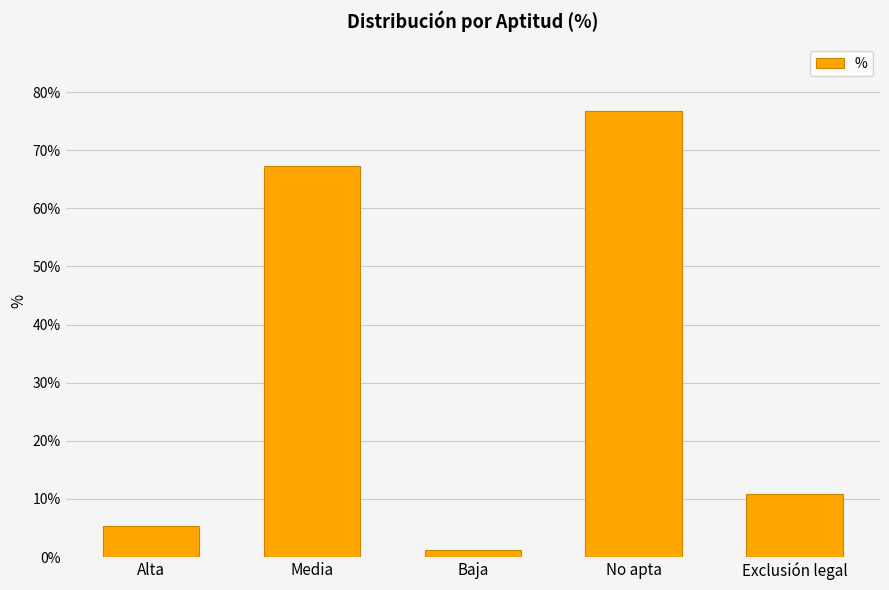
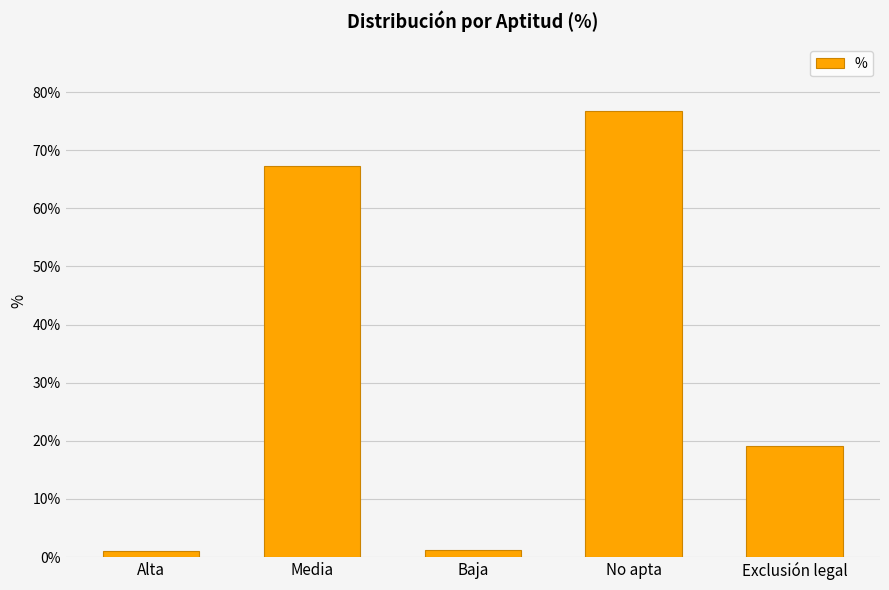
Alta: 5% -> 1%
Exclusión legal: 11% -> 19%
